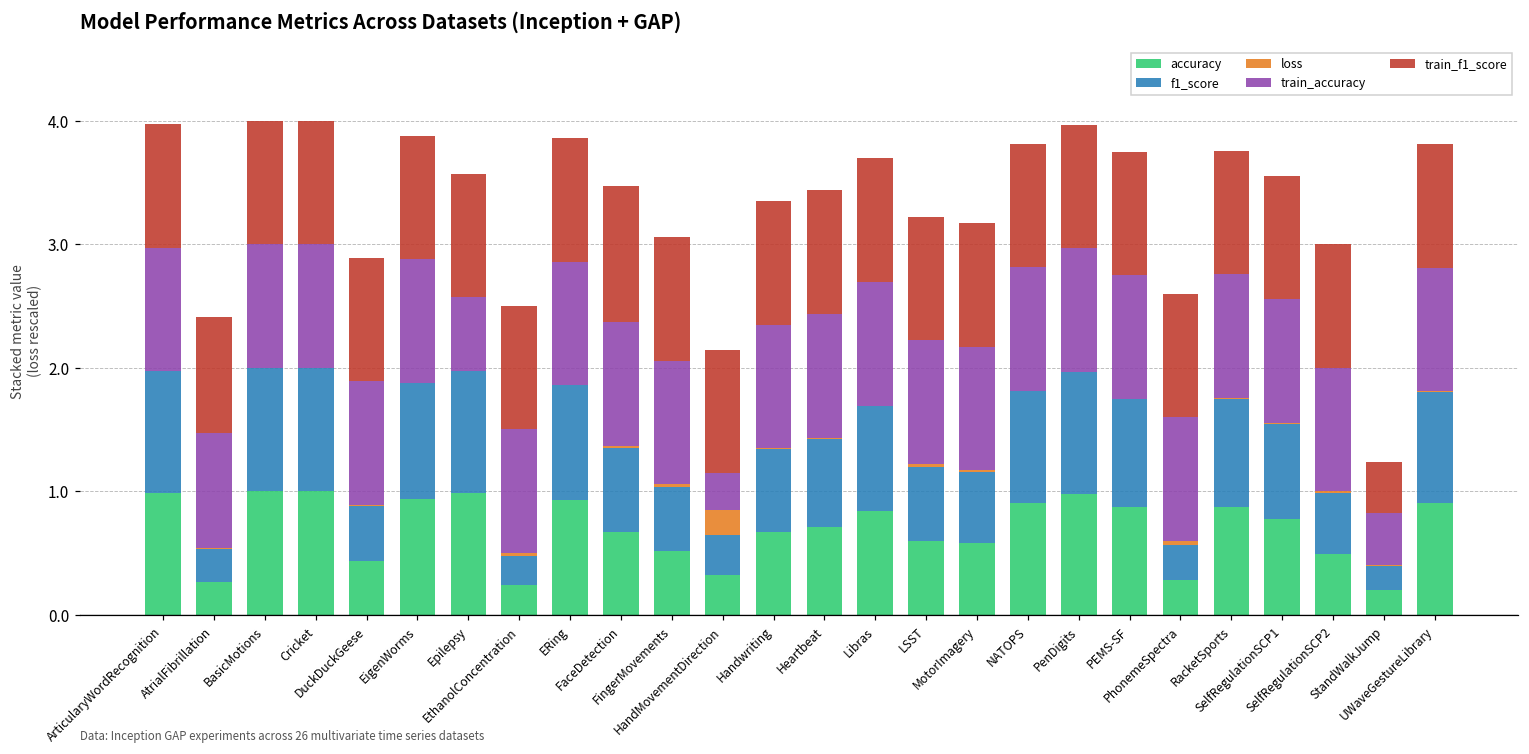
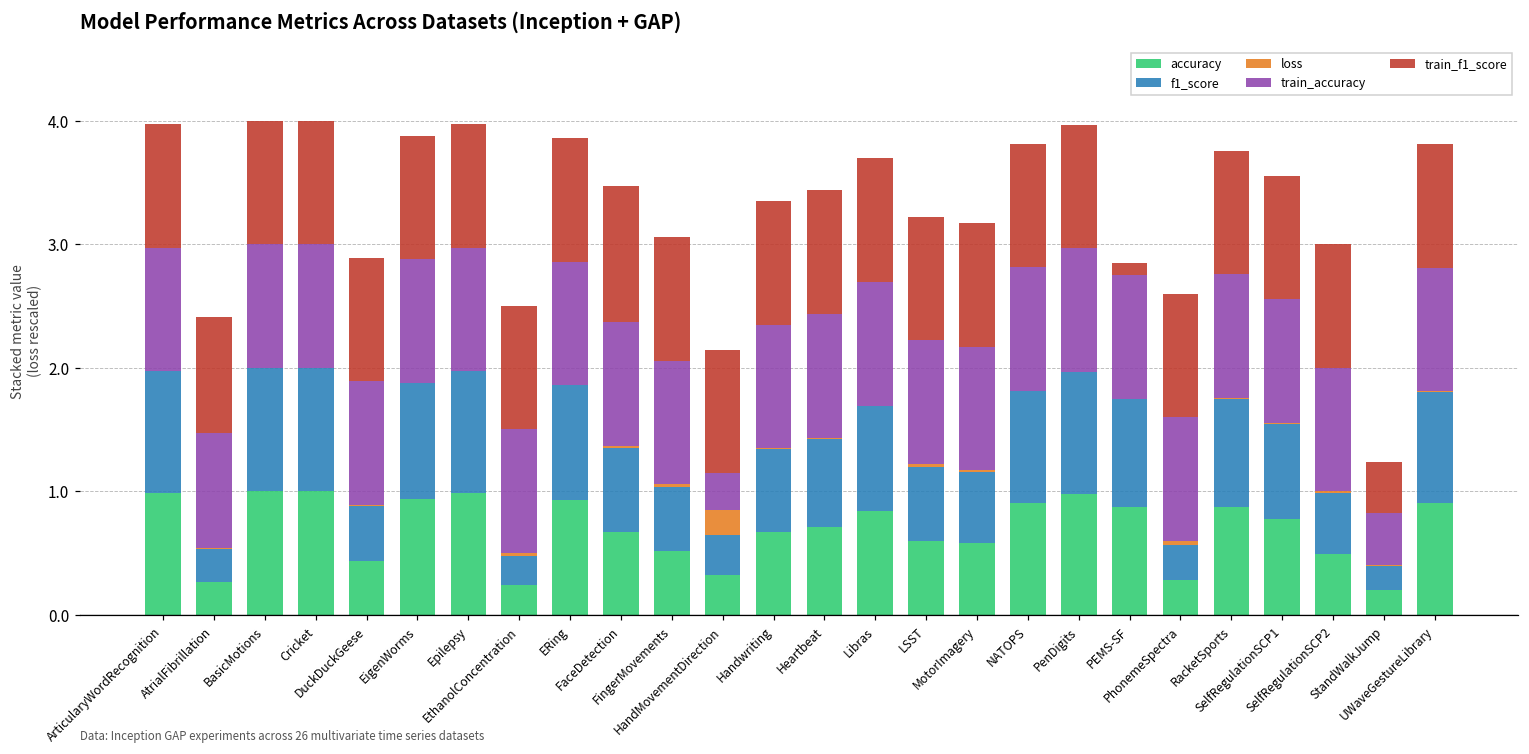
train_accuracy, Epilepsy: 0.6 -> 1.0
train_f1_score, PEMS-SF: 1.00 -> 0.10
